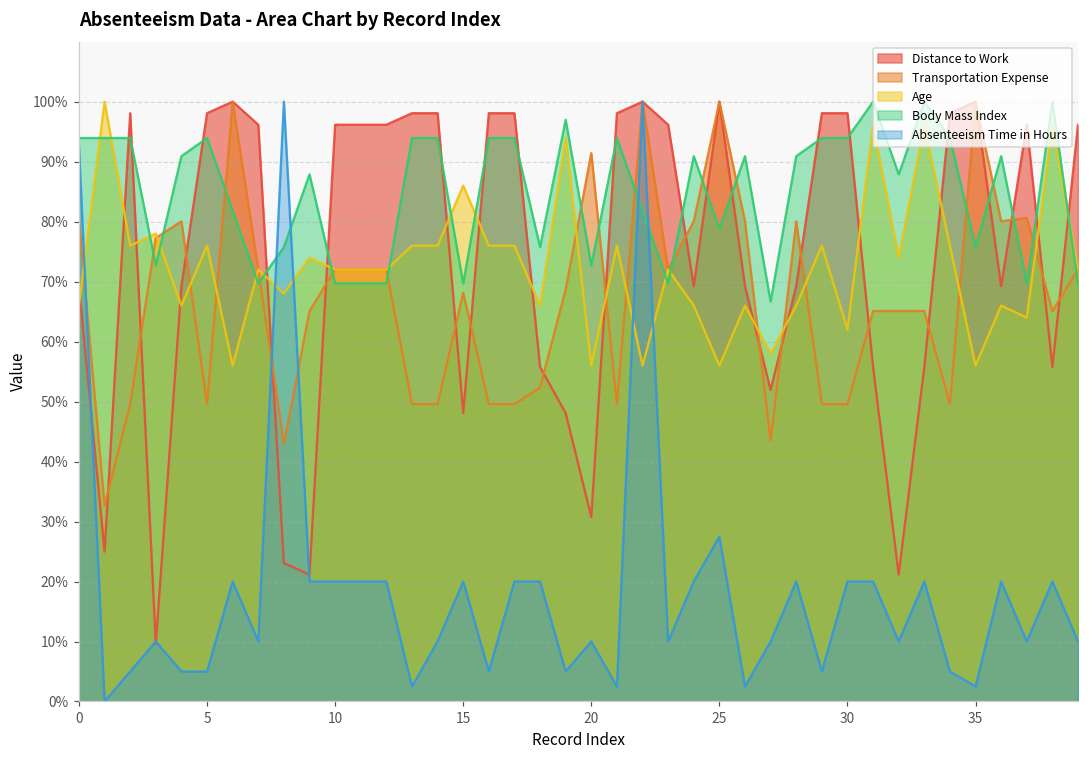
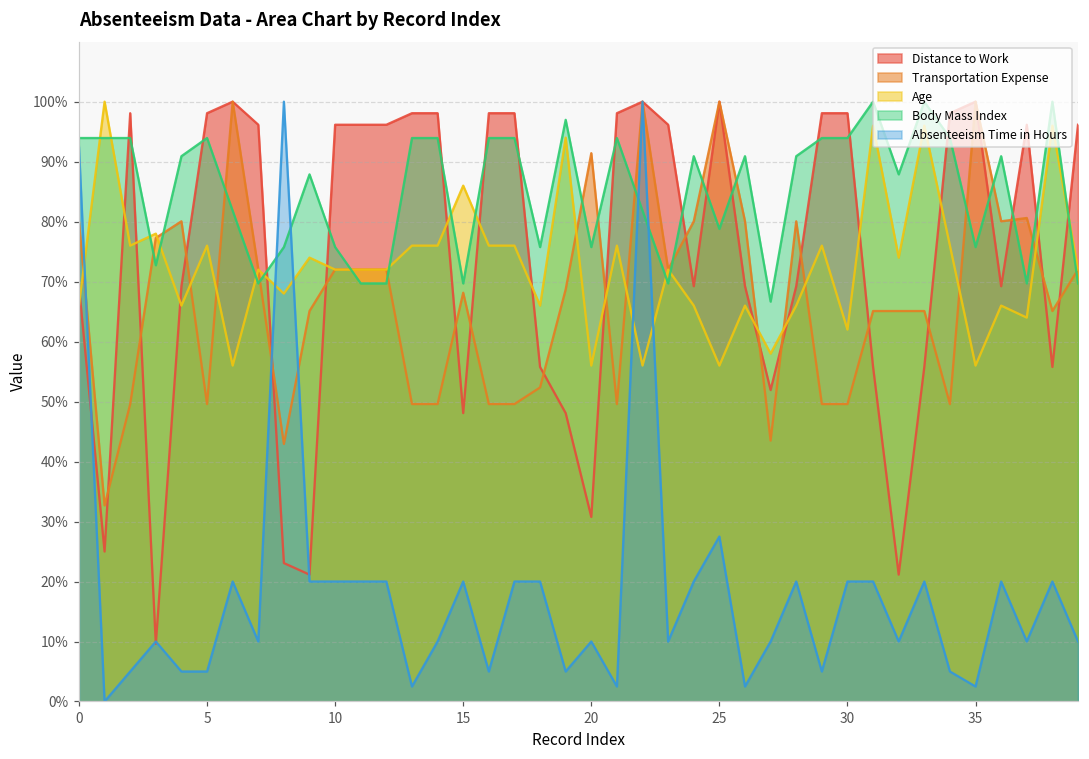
Body Mass Index, 10: 70% -> 76%
Body Mass Index, 20: 73% -> 76%
